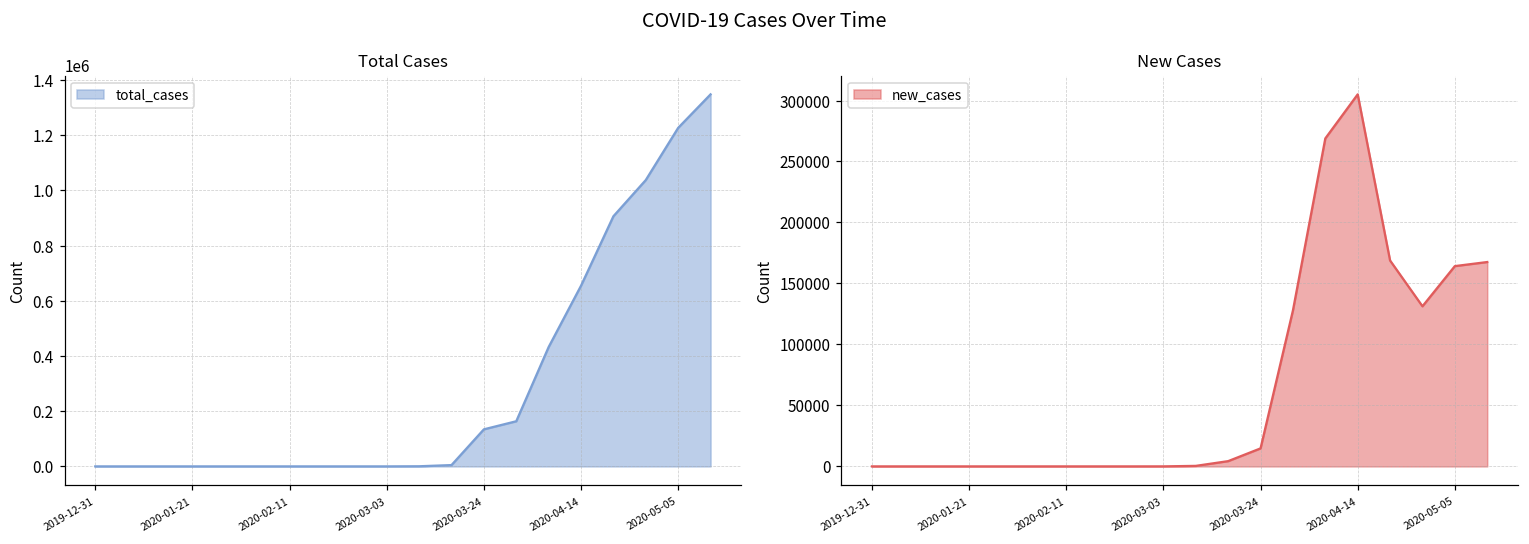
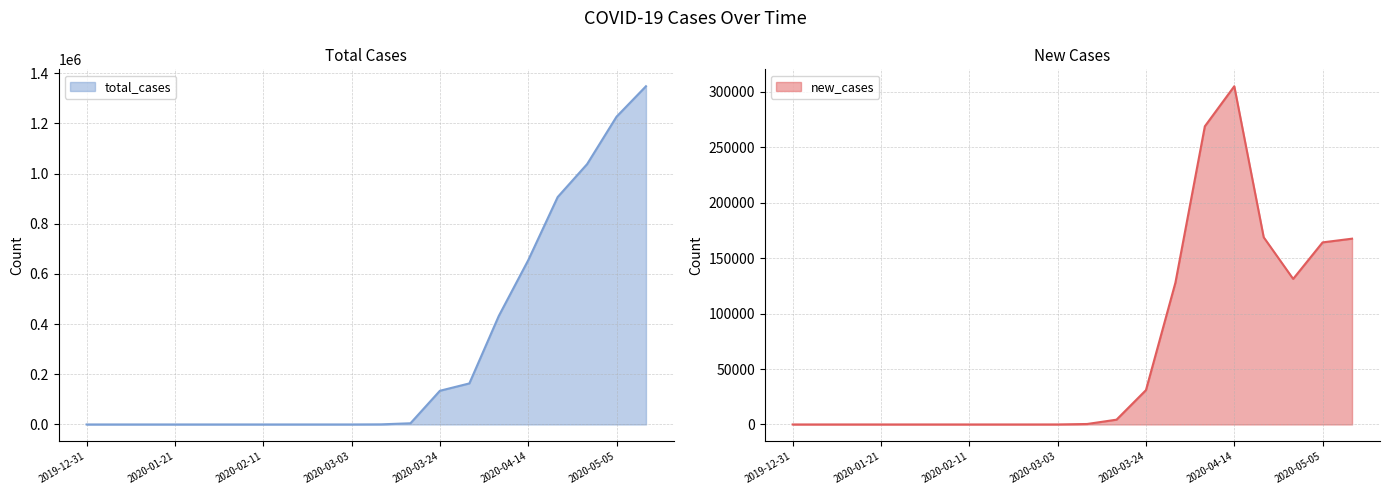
New Cases, 2020-03-24: 15000 -> 31000
